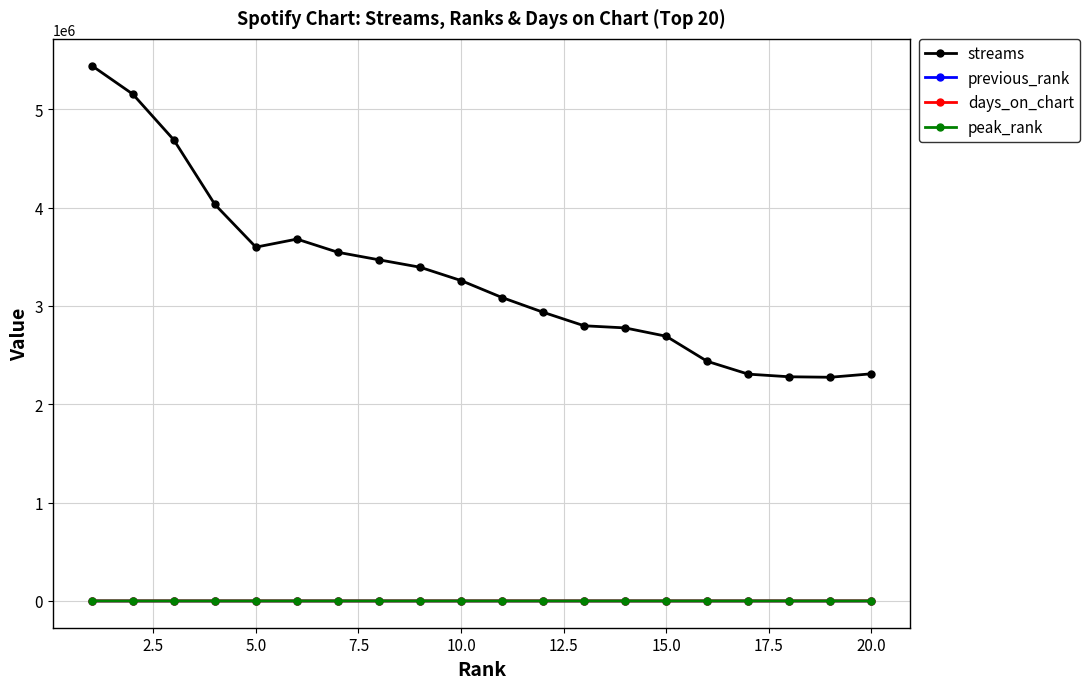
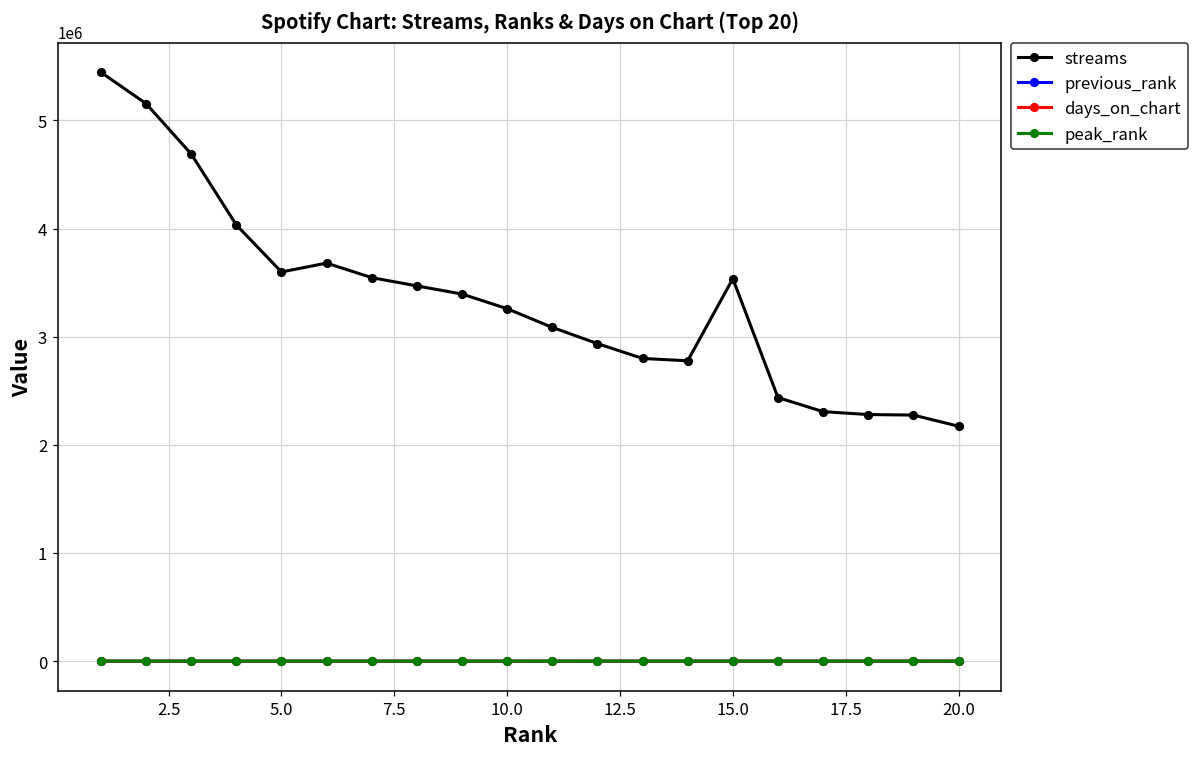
streams, 15.0: 2700000 -> 3500000
streams, 20.0: 2300000 -> 2200000
